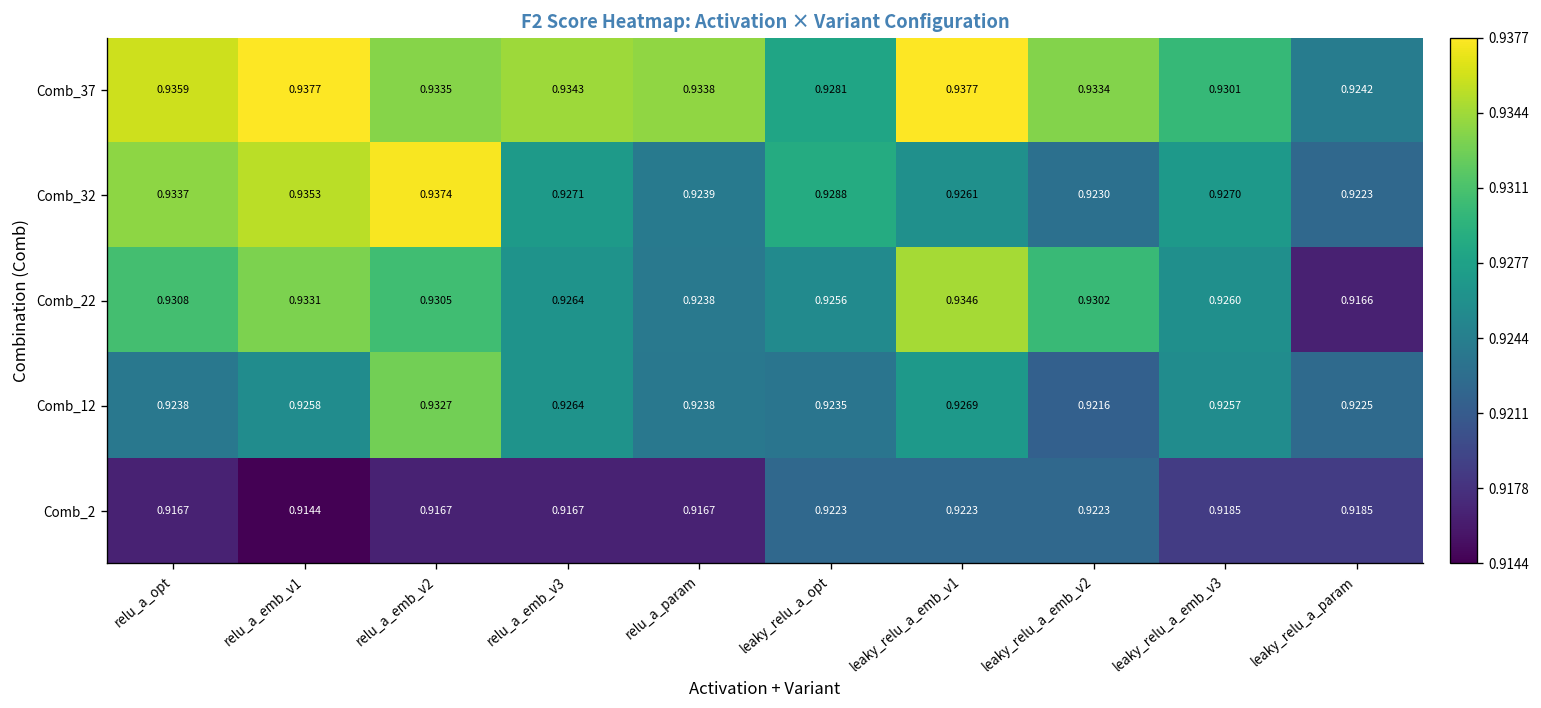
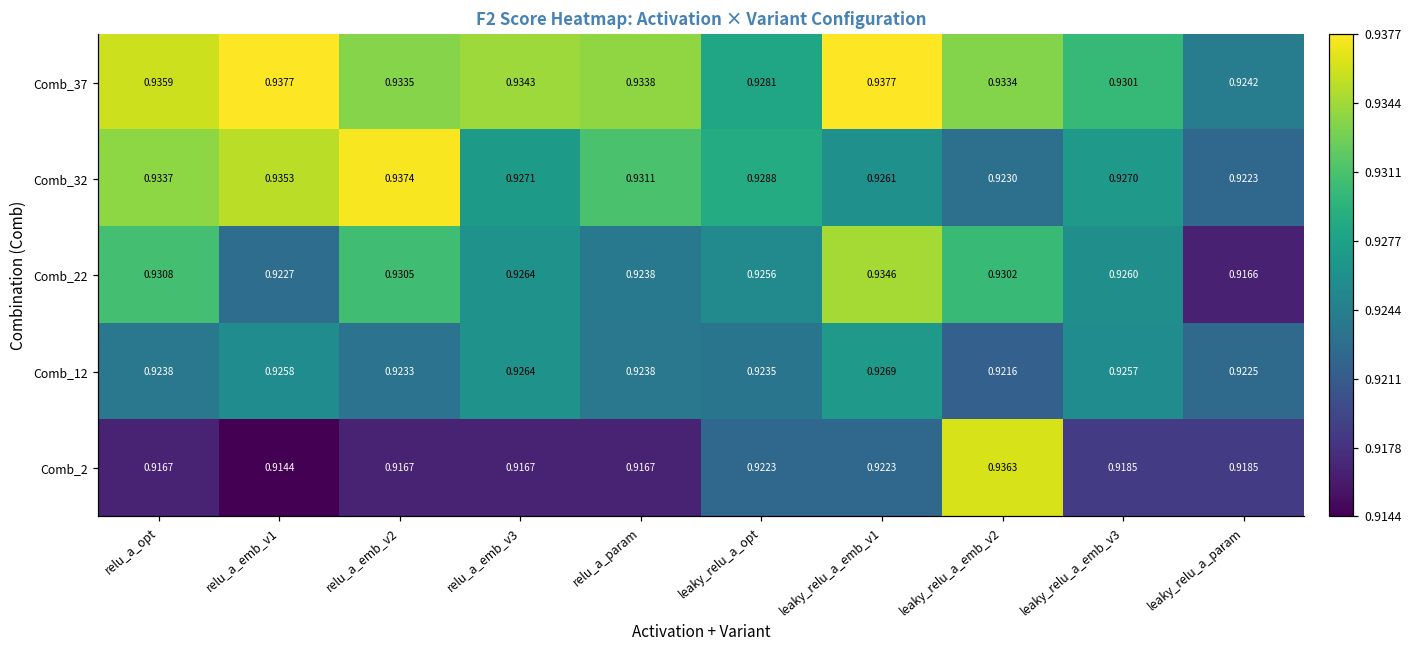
Comb_32, relu_a_param: 0.9239 -> 0.9311
Comb_22, relu_a_emb_v1: 0.9331 -> 0.9227
Comb_12, relu_a_emb_v2: 0.9327 -> 0.9233
Comb_2, leaky_relu_a_emb_v2: 0.9223 -> 0.9363
